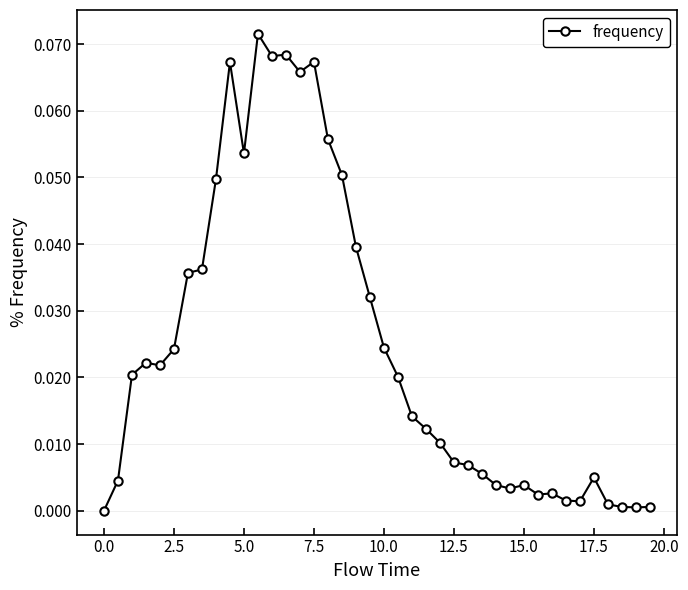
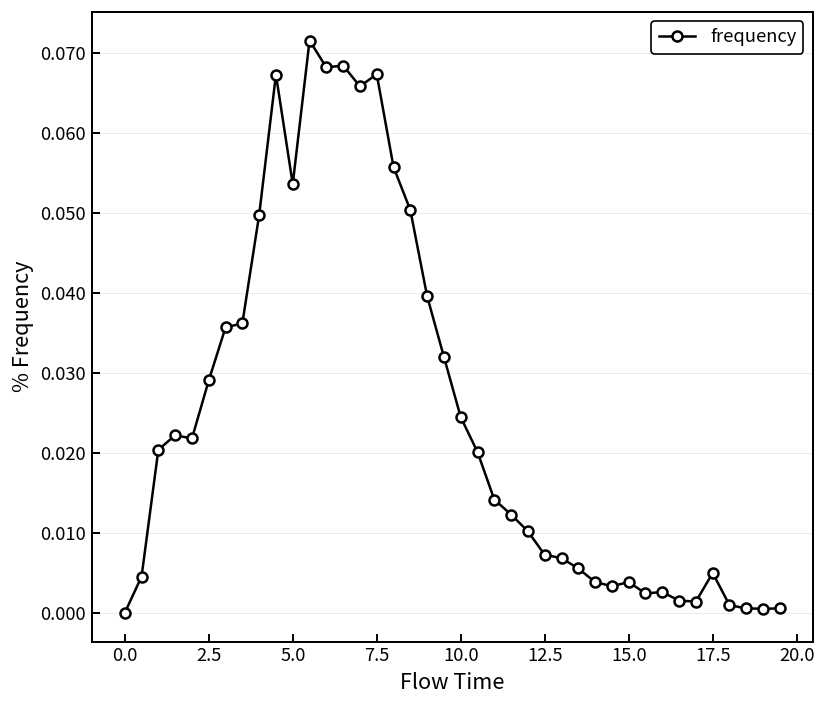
2.5: 0.024 -> 0.029
